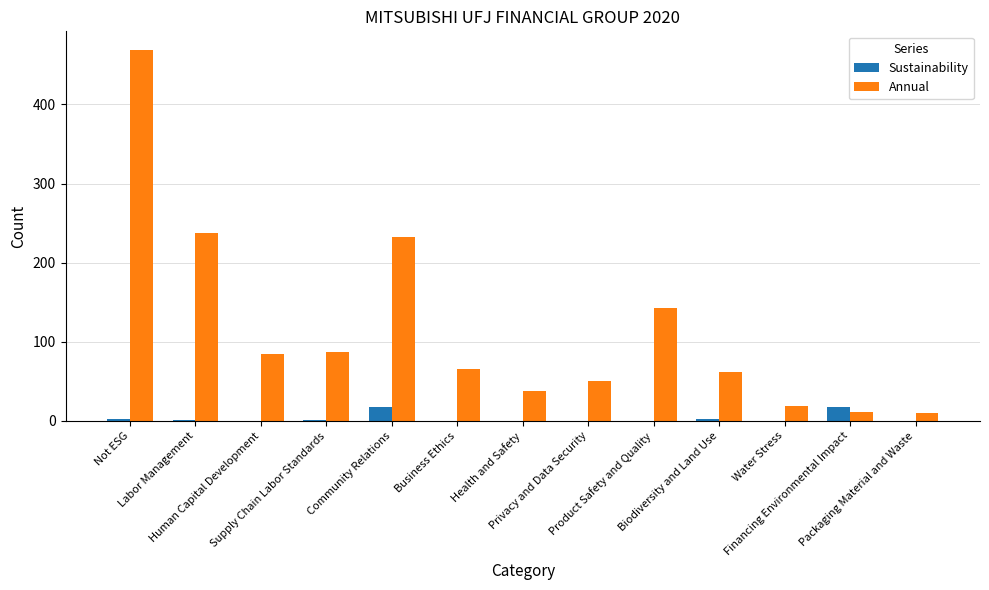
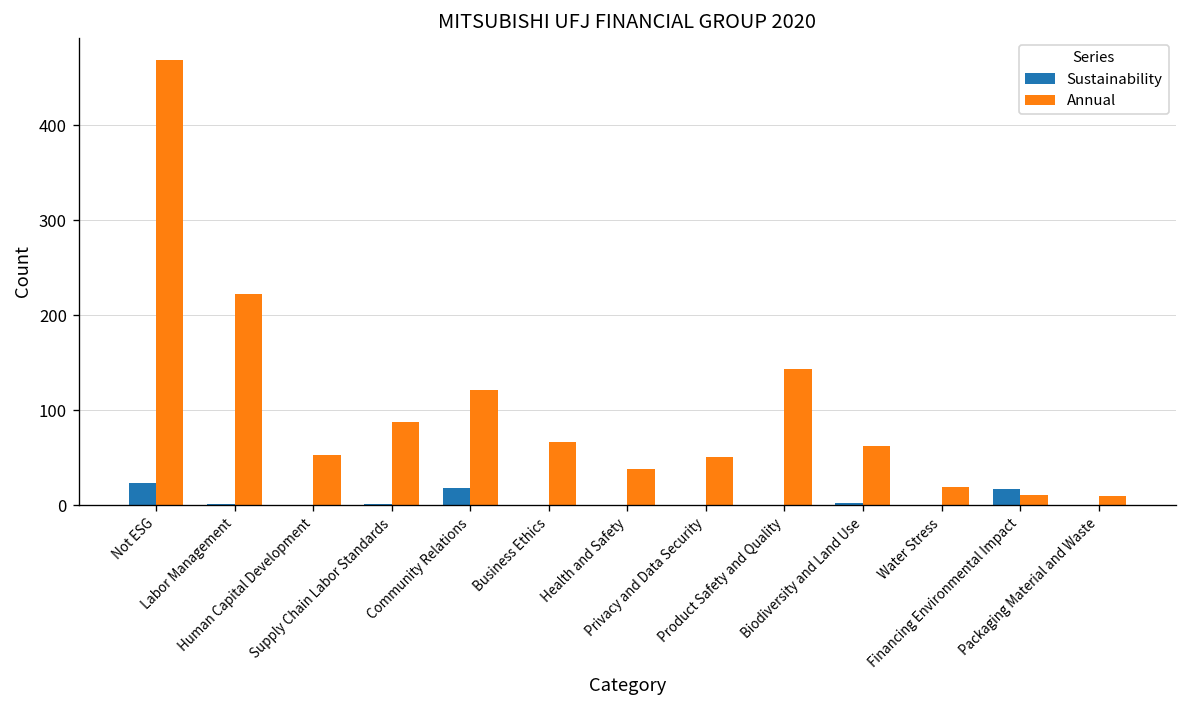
Sustainability, Not ESG: 0 -> 20
Annual, Labor Management: 240 -> 220
Annual, Human Capital Development: 90 -> 50
Annual, Community Relations: 230 -> 120
